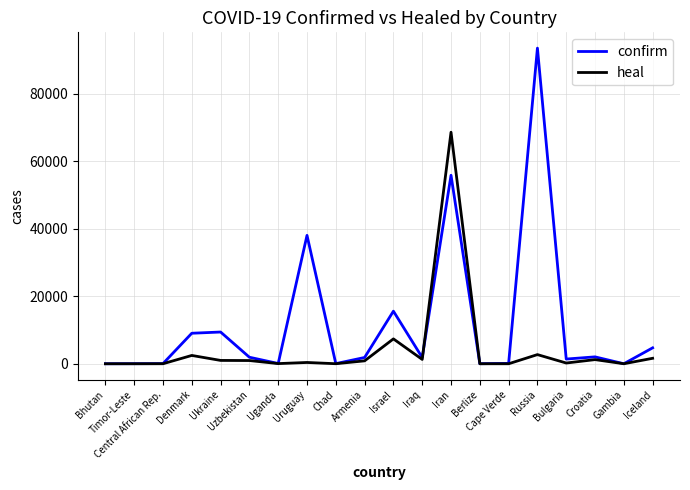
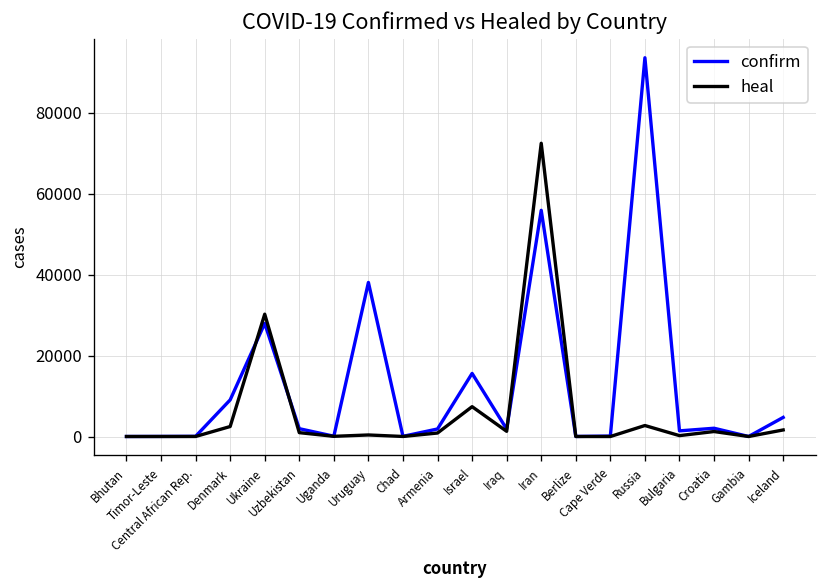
confirm, Ukraine: 9000 -> 28000
heal, Ukraine: 1000 -> 30000
heal, Iran: 69000 -> 72000
